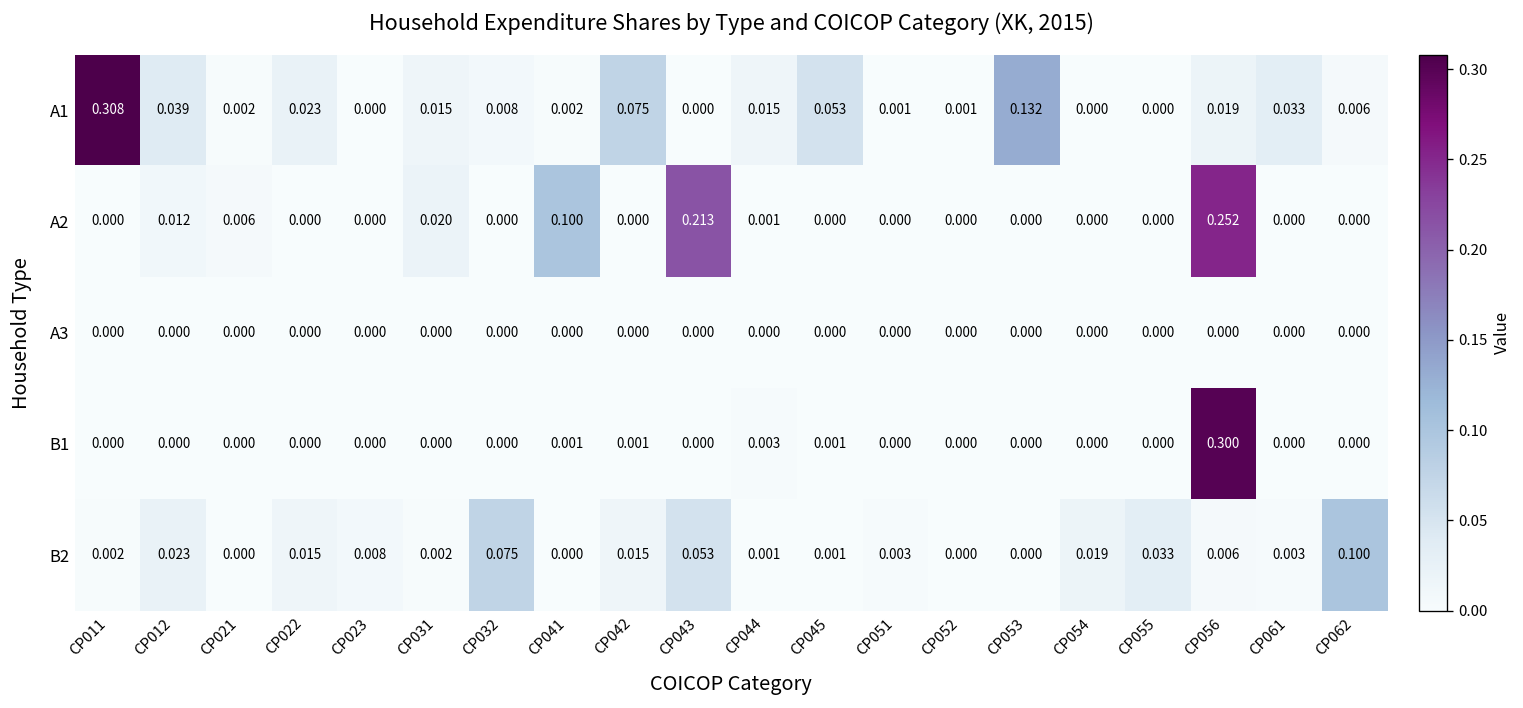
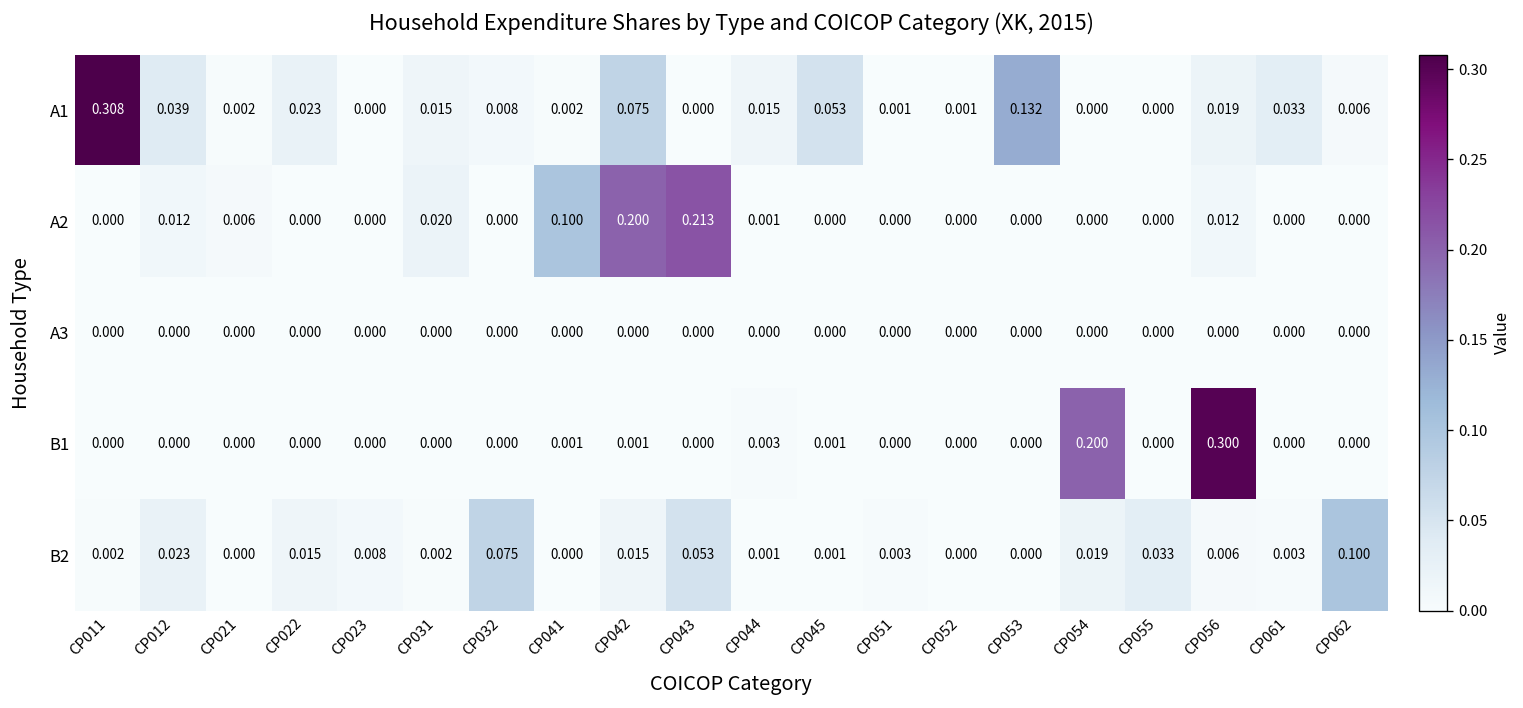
A2, CP042: 0.000 -> 0.200
A2, CP056: 0.252 -> 0.012
B1, CP054: 0.000 -> 0.200
